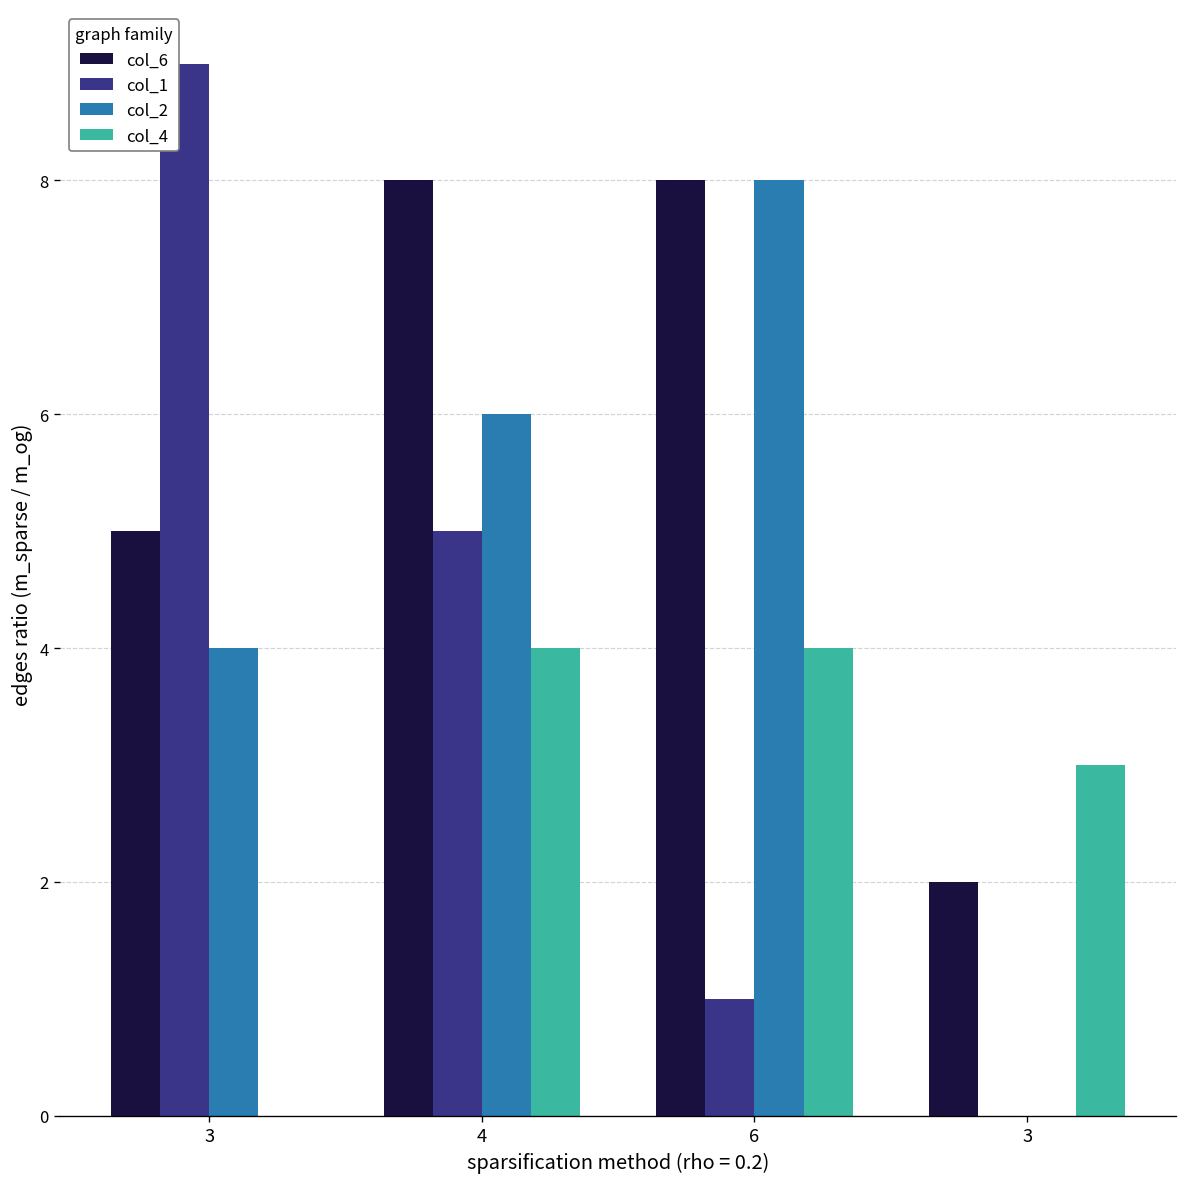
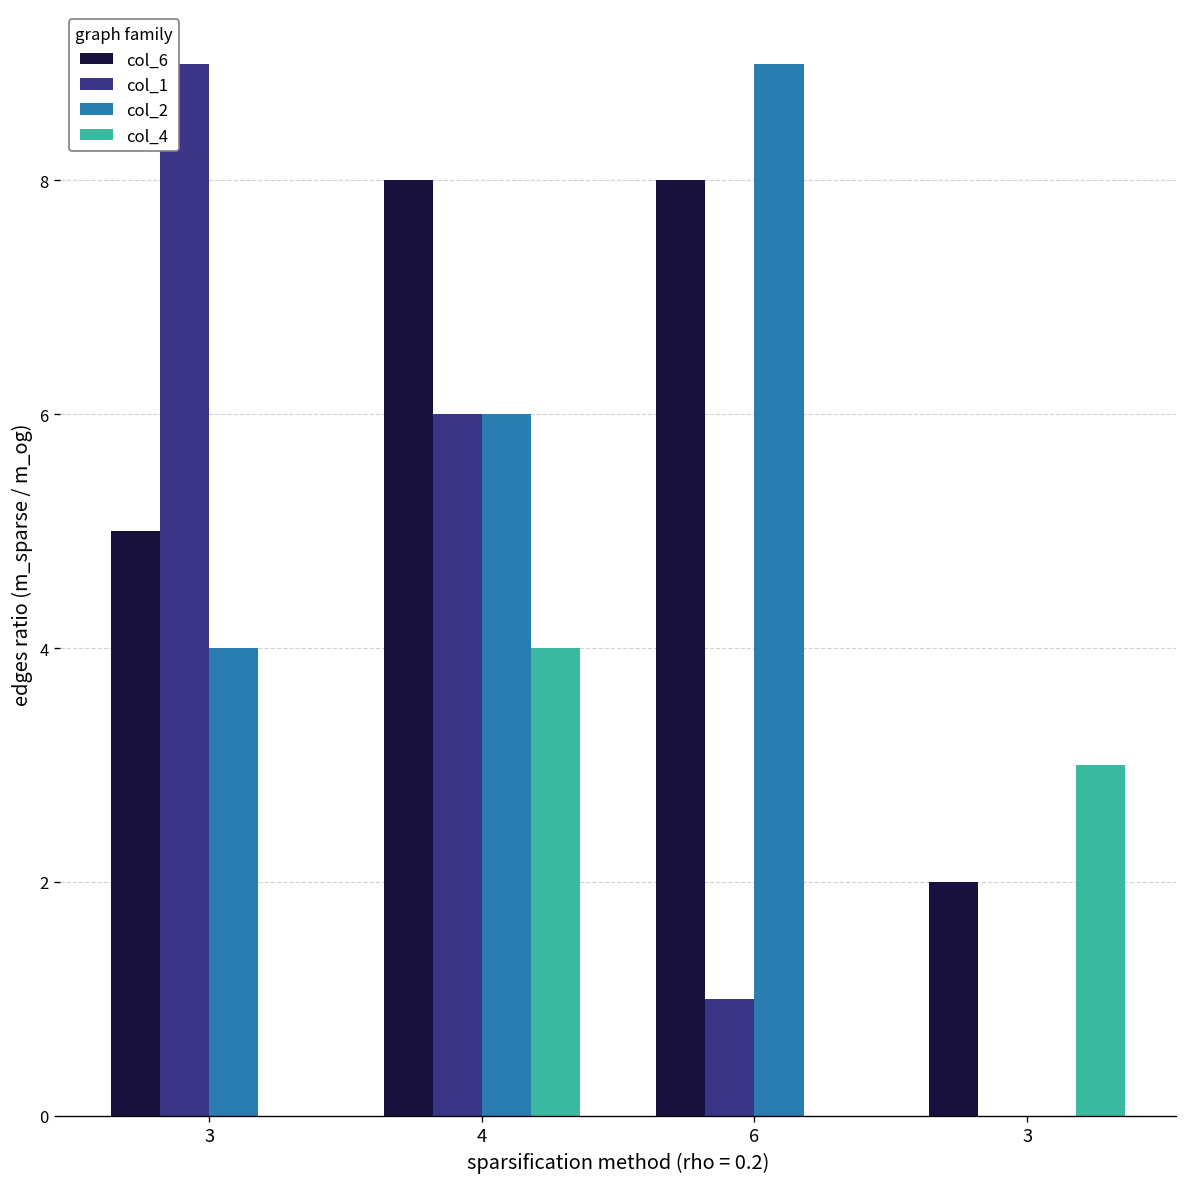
col_1, 4: 5 -> 6
col_2, 6: 8 -> 9
col_4, 6: 4 -> 0
